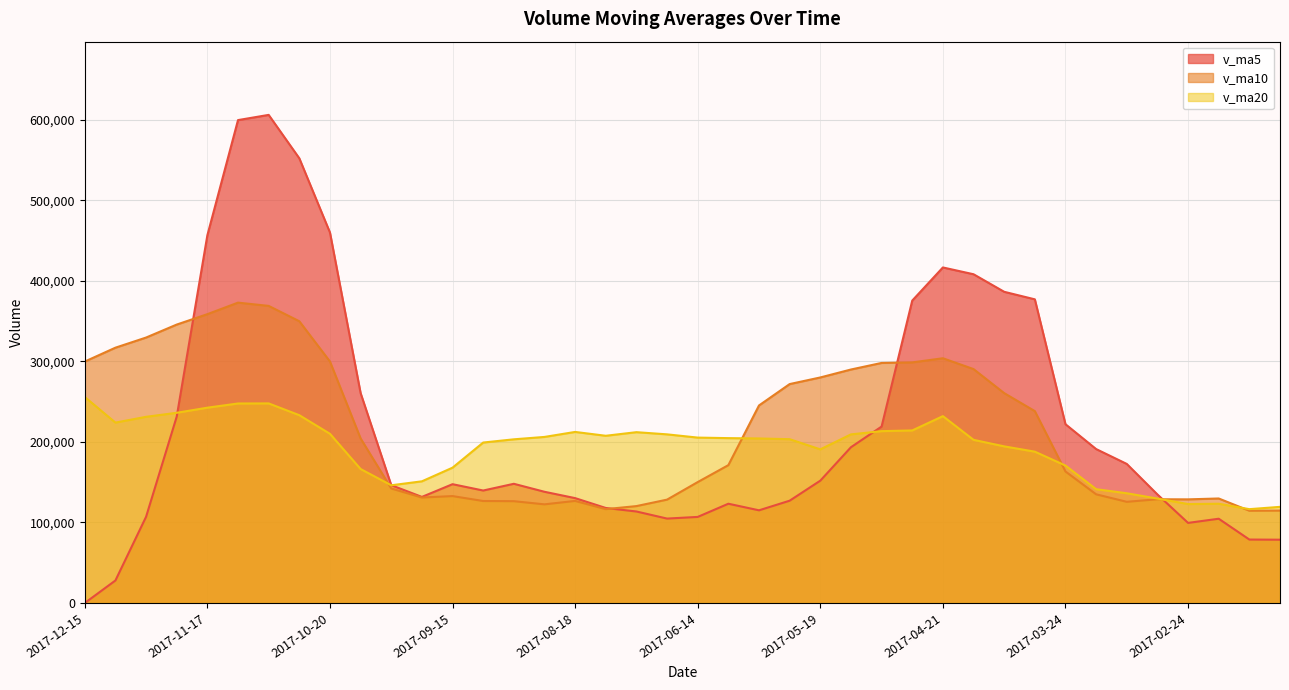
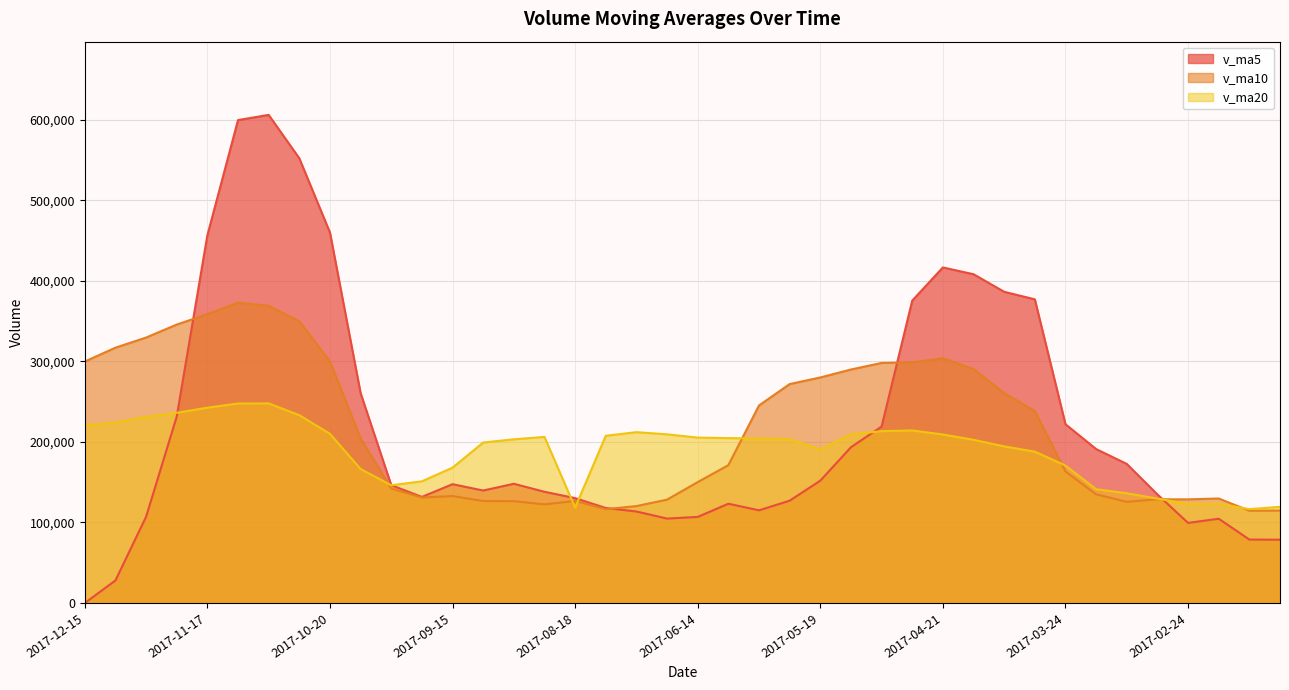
v_ma20, 2017-12-15: 260,000 -> 220,000
v_ma20, 2017-08-18: 210,000 -> 120,000
v_ma20, 2017-04-21: 230,000 -> 210,000
